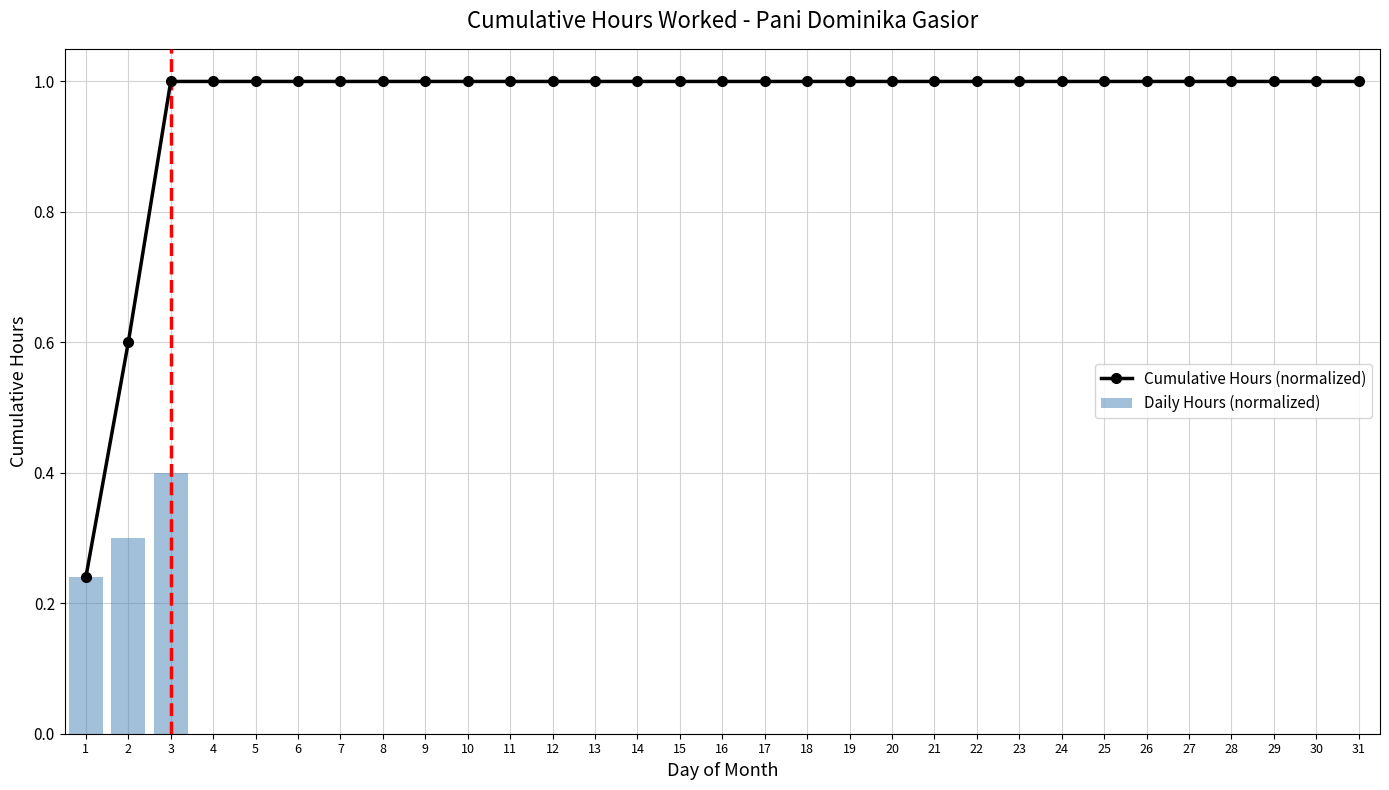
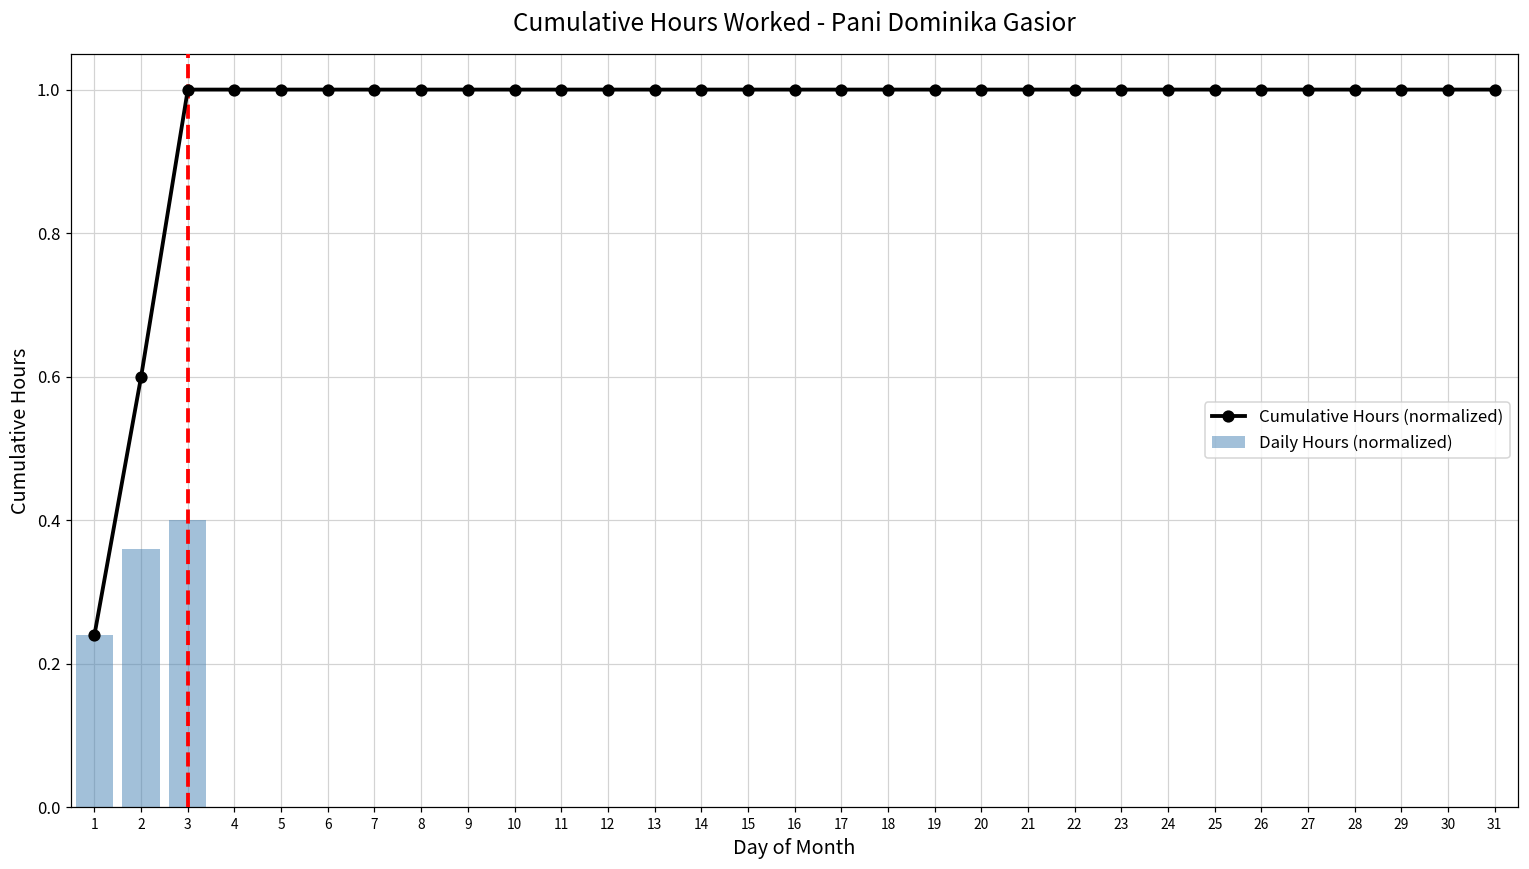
Daily Hours (normalized), 2: 0.30 -> 0.36
